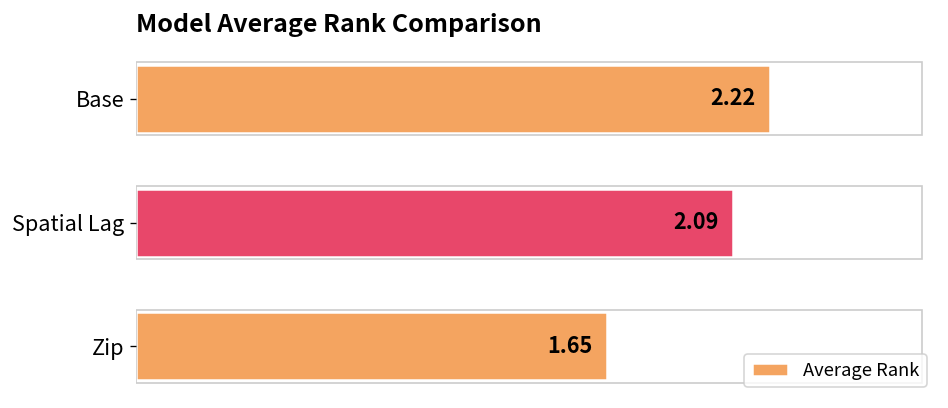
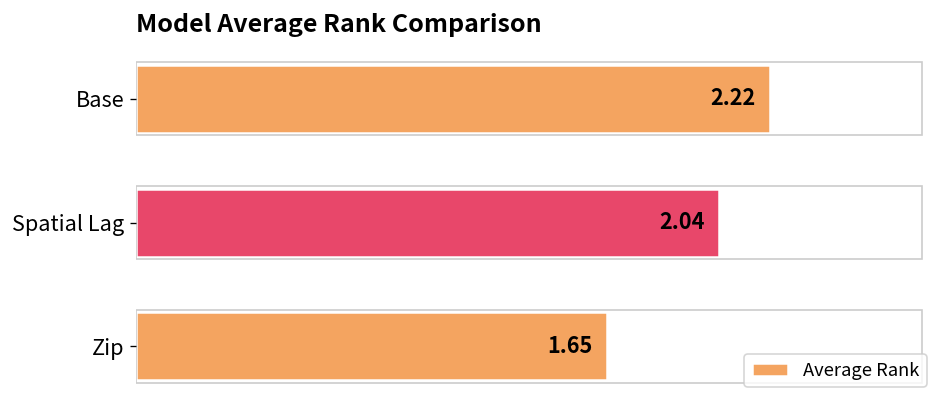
Spatial Lag: 2.09 -> 2.04
